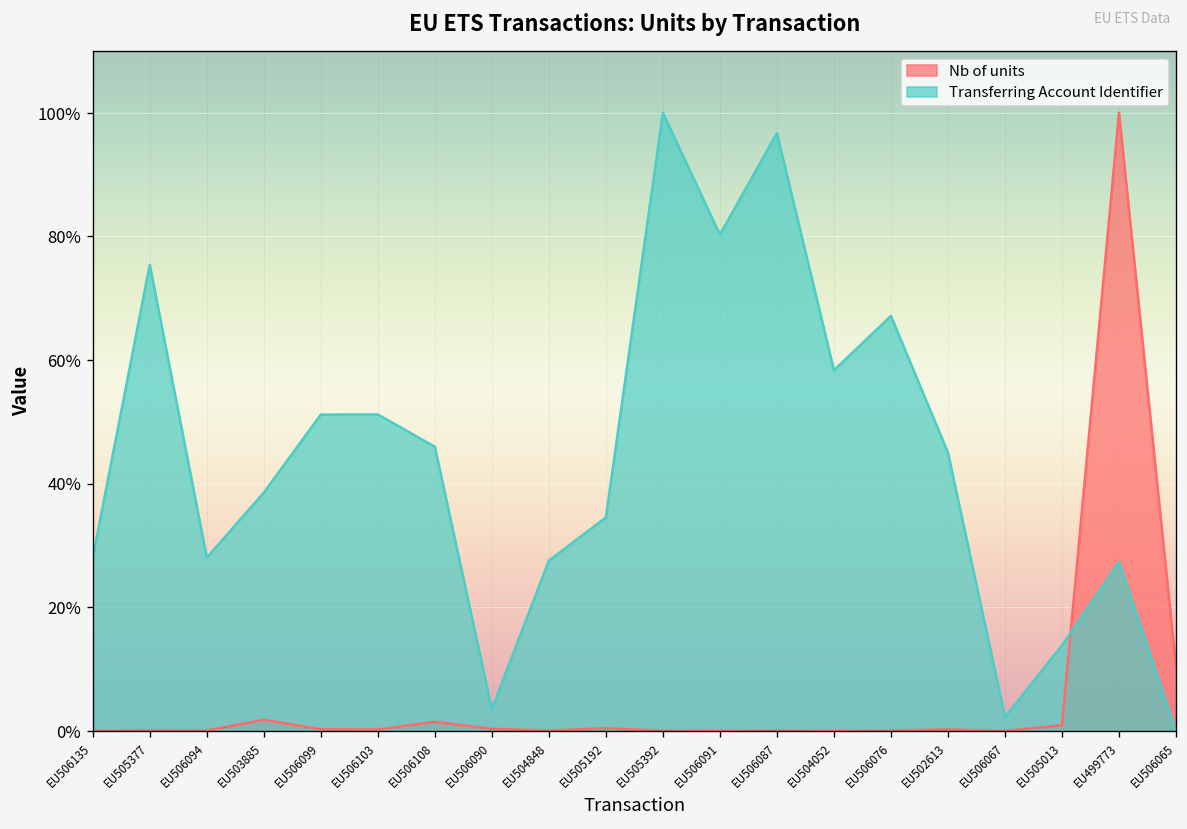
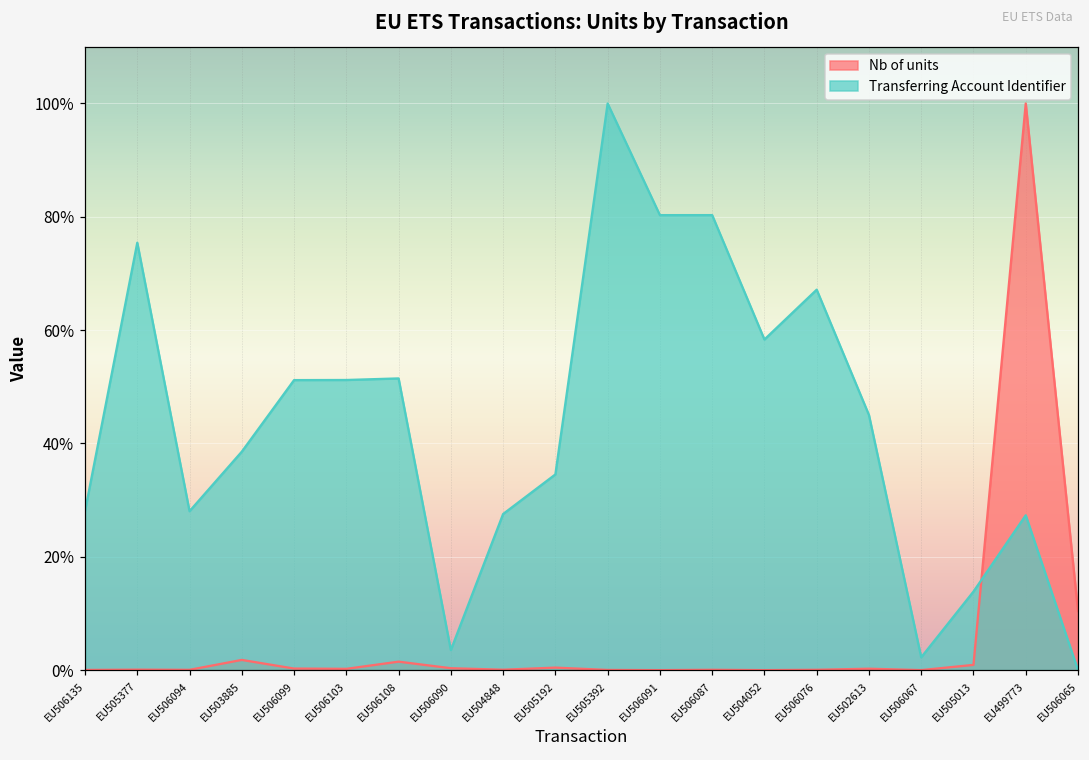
Transferring Account Identifier, EU506108: 46% -> 51%
Transferring Account Identifier, EU506087: 97% -> 80%
